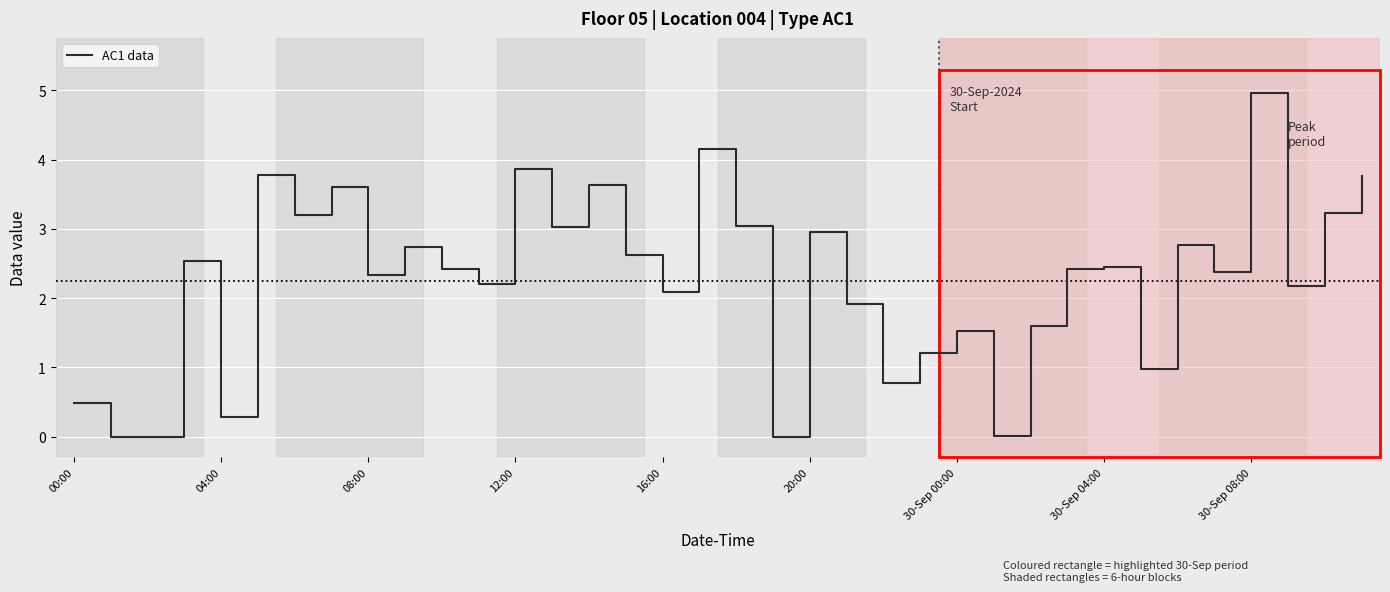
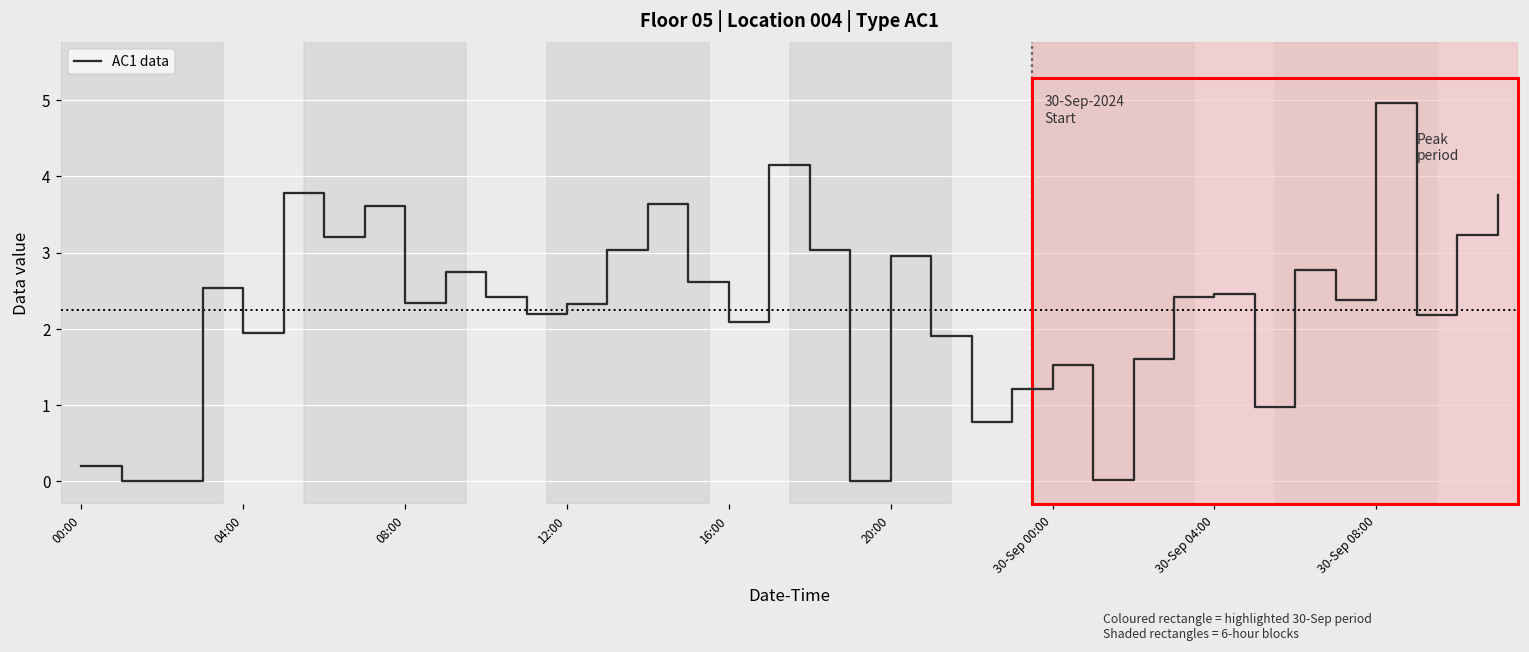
00:00: 0.5 -> 0.2
04:00: 0.3 -> 2.0
12:00: 3.9 -> 2.3
